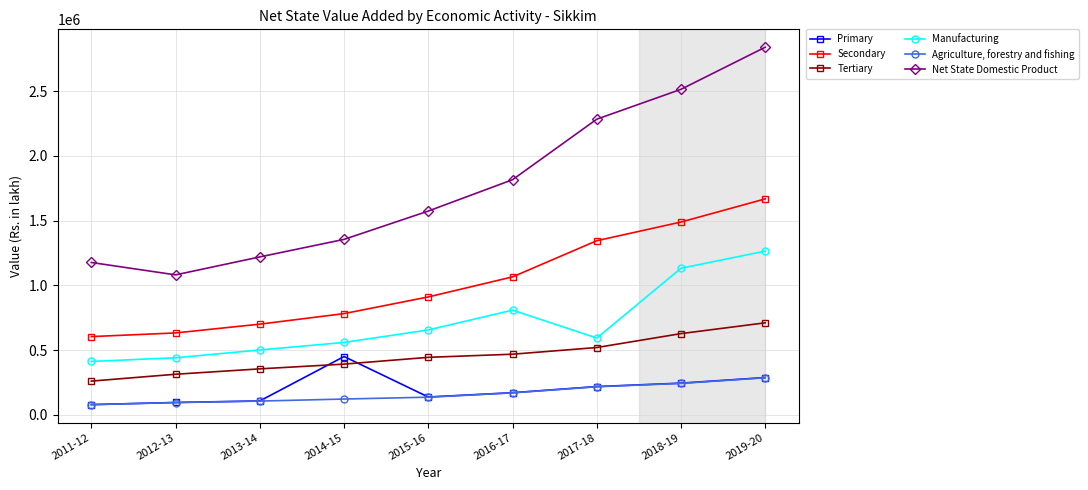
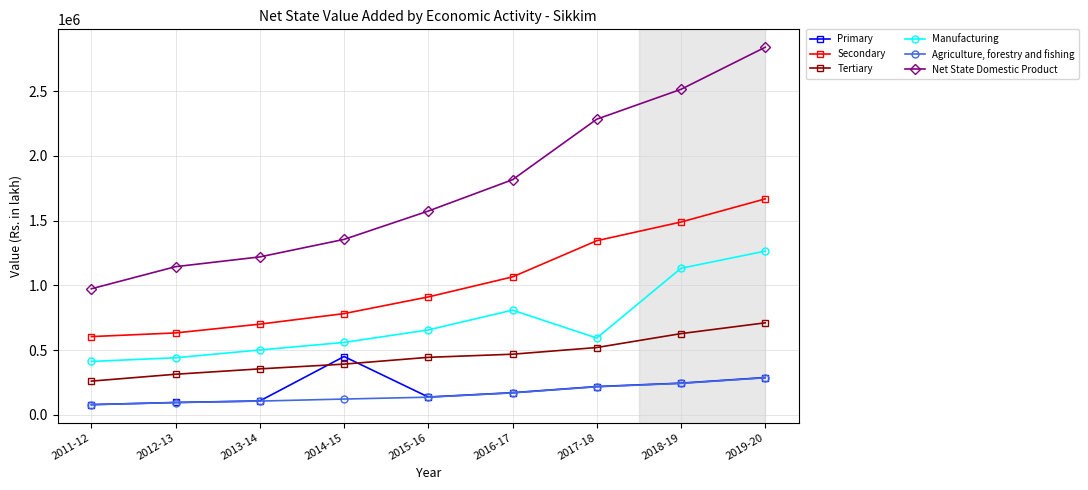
Net State Domestic Product, 2011-12: 1180000 -> 970000
Net State Domestic Product, 2012-13: 1080000 -> 1140000
